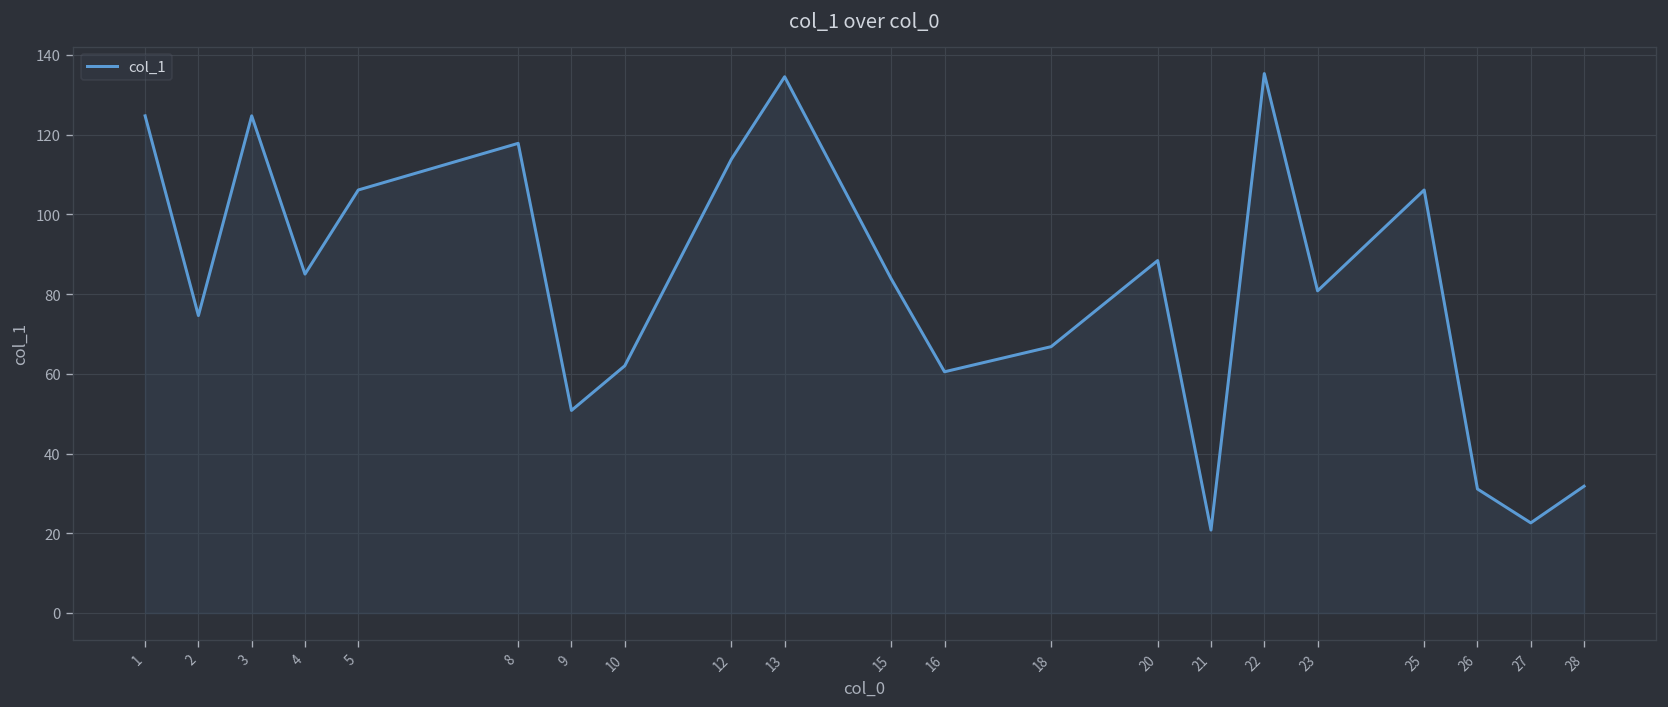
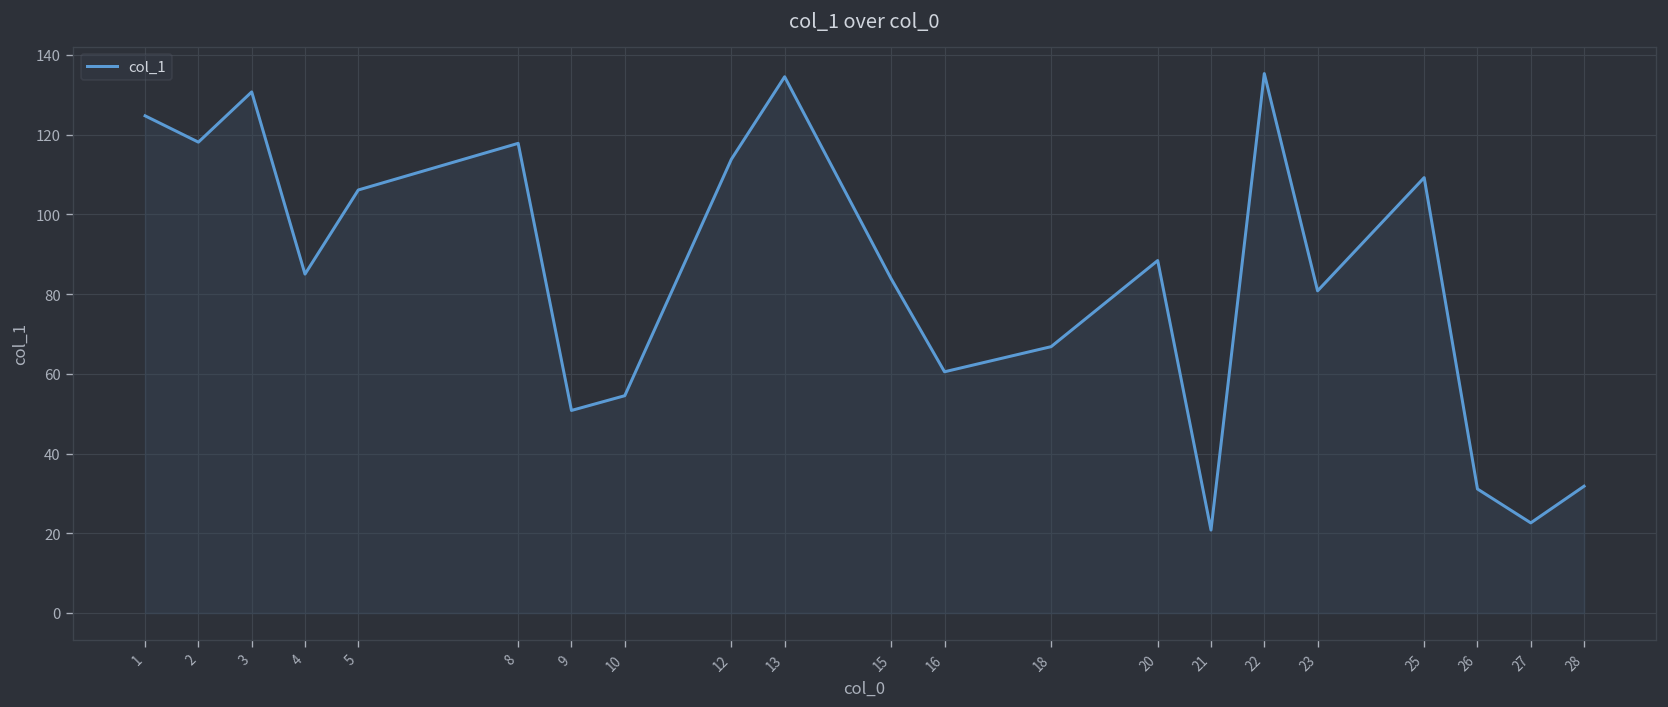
2: 75 -> 118
3: 125 -> 131
10: 62 -> 55
25: 106 -> 109
